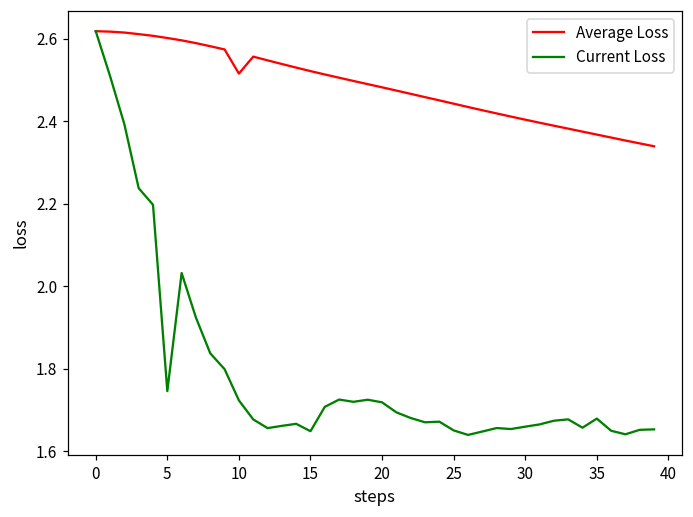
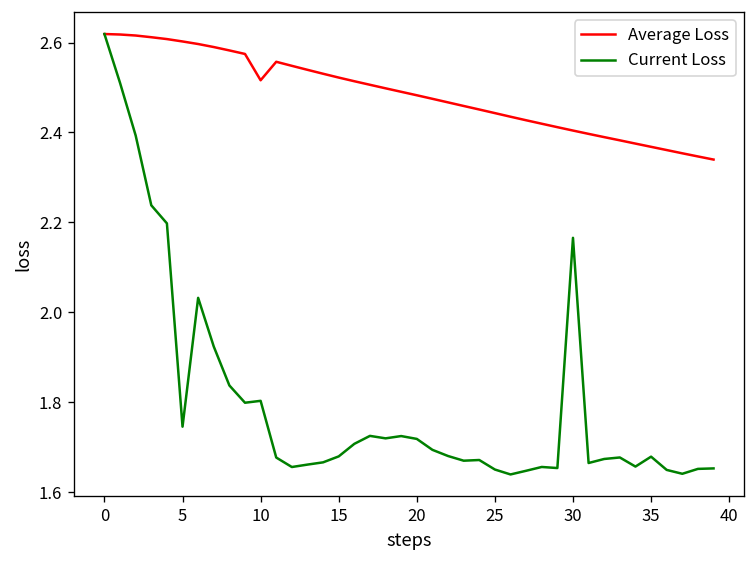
Current Loss, 10: 1.72 -> 1.80
Current Loss, 15: 1.65 -> 1.68
Current Loss, 30: 1.66 -> 2.17
